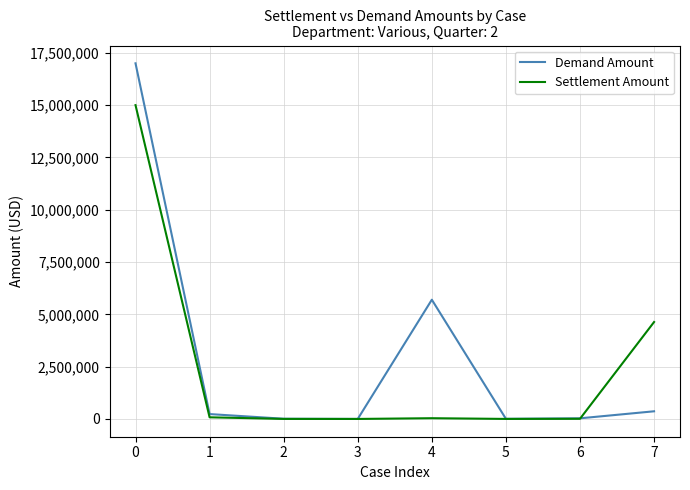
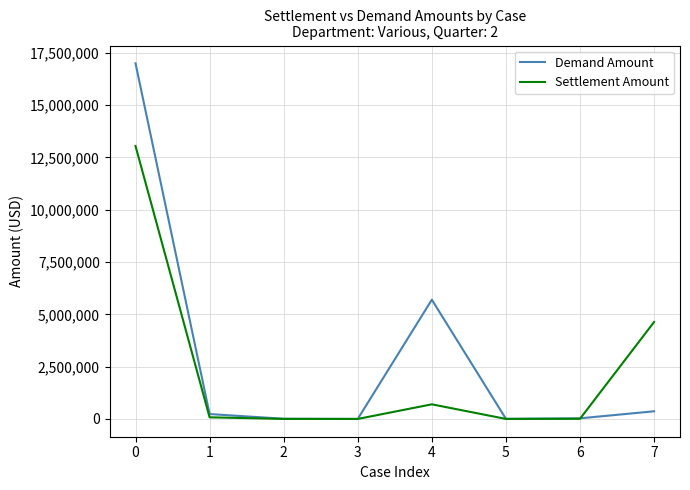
Settlement Amount, 0: 15,000,000 -> 13,000,000
Settlement Amount, 4: 0 -> 700,000
